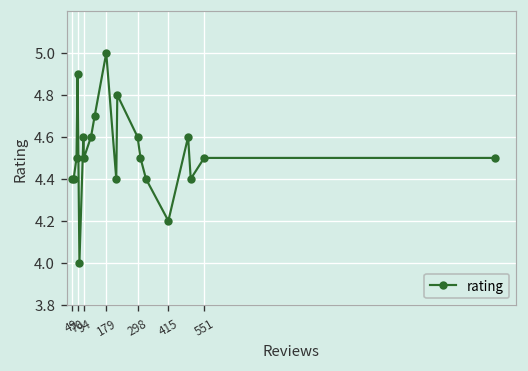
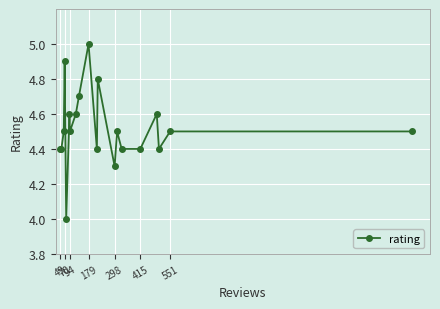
298: 4.6 -> 4.3
415: 4.2 -> 4.4
